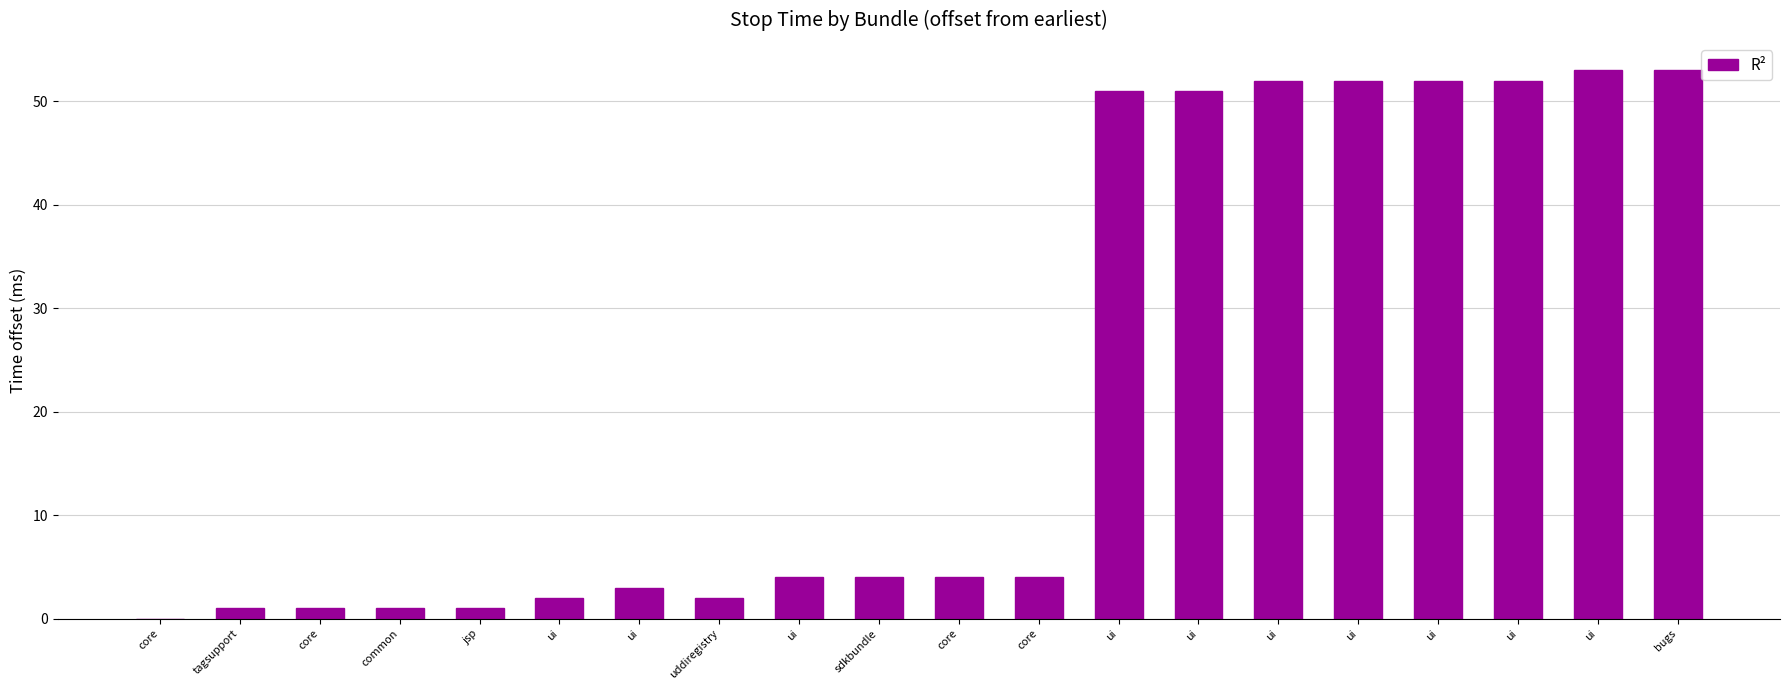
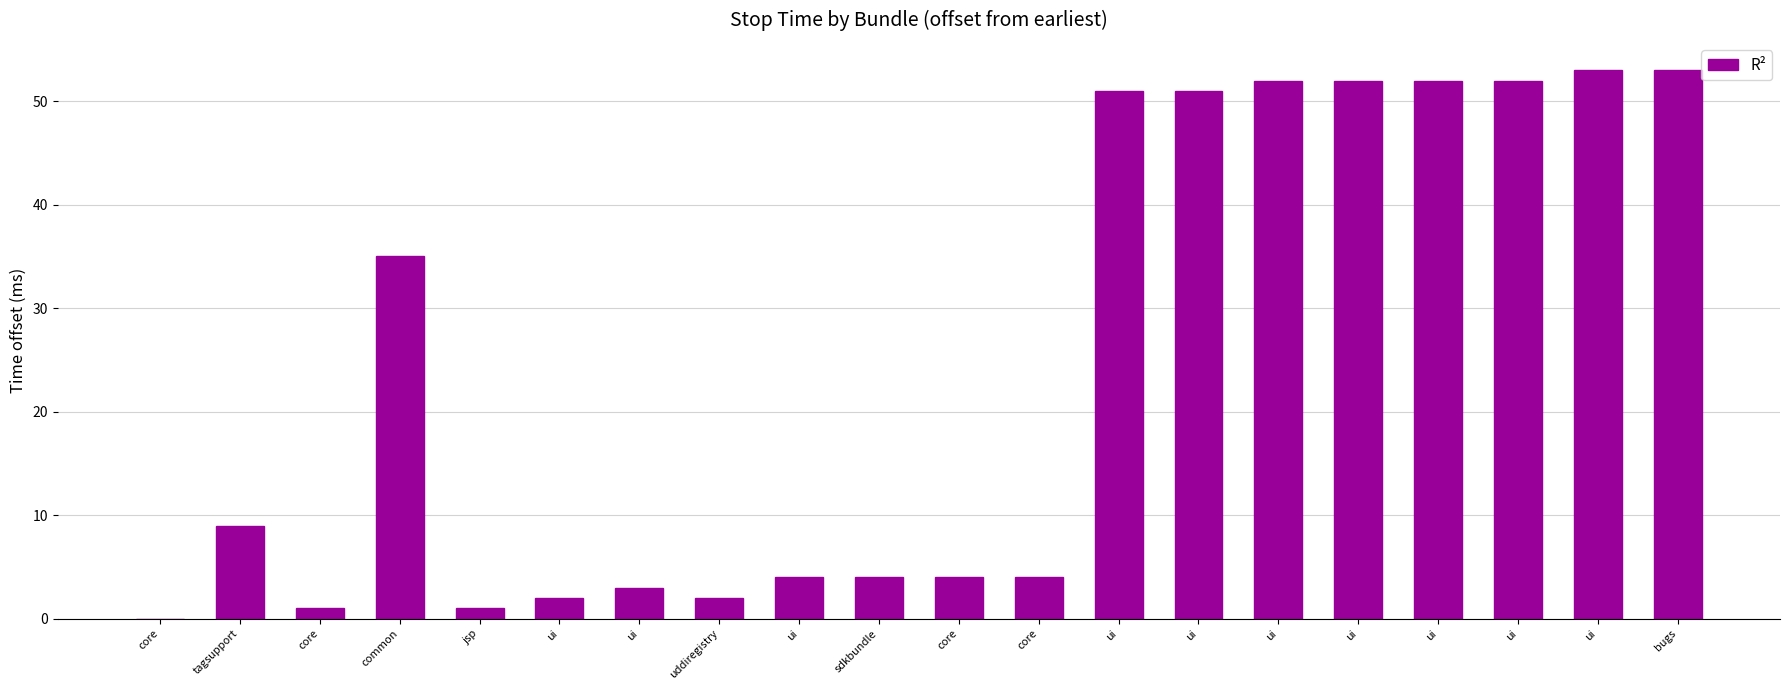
tagsupport: 1.0 -> 9.0
common: 1.0 -> 35.0
